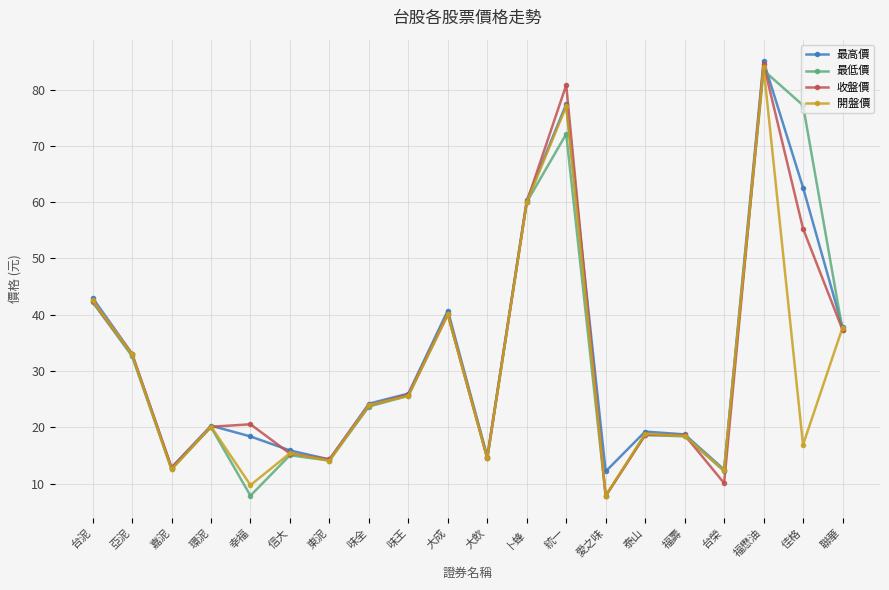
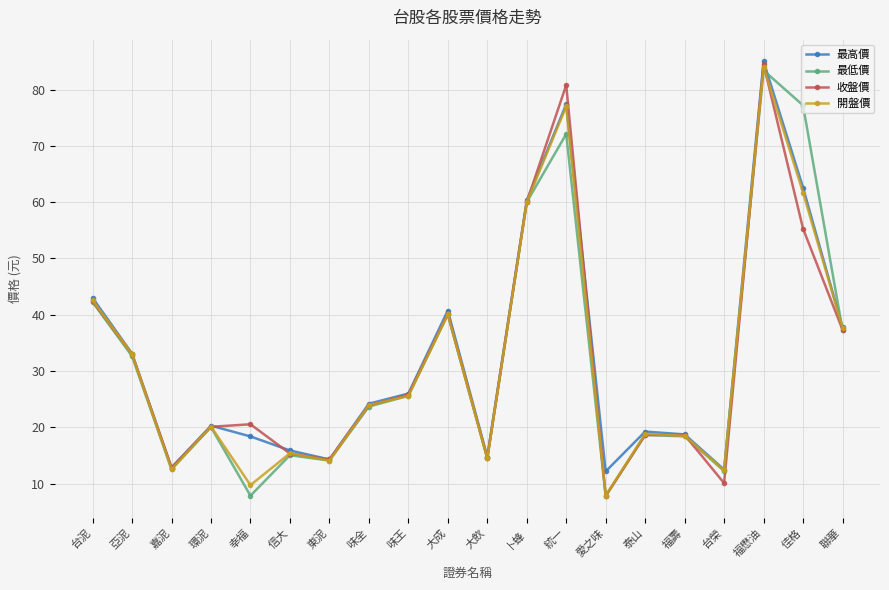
開盤價, 佳格: 17 -> 62
